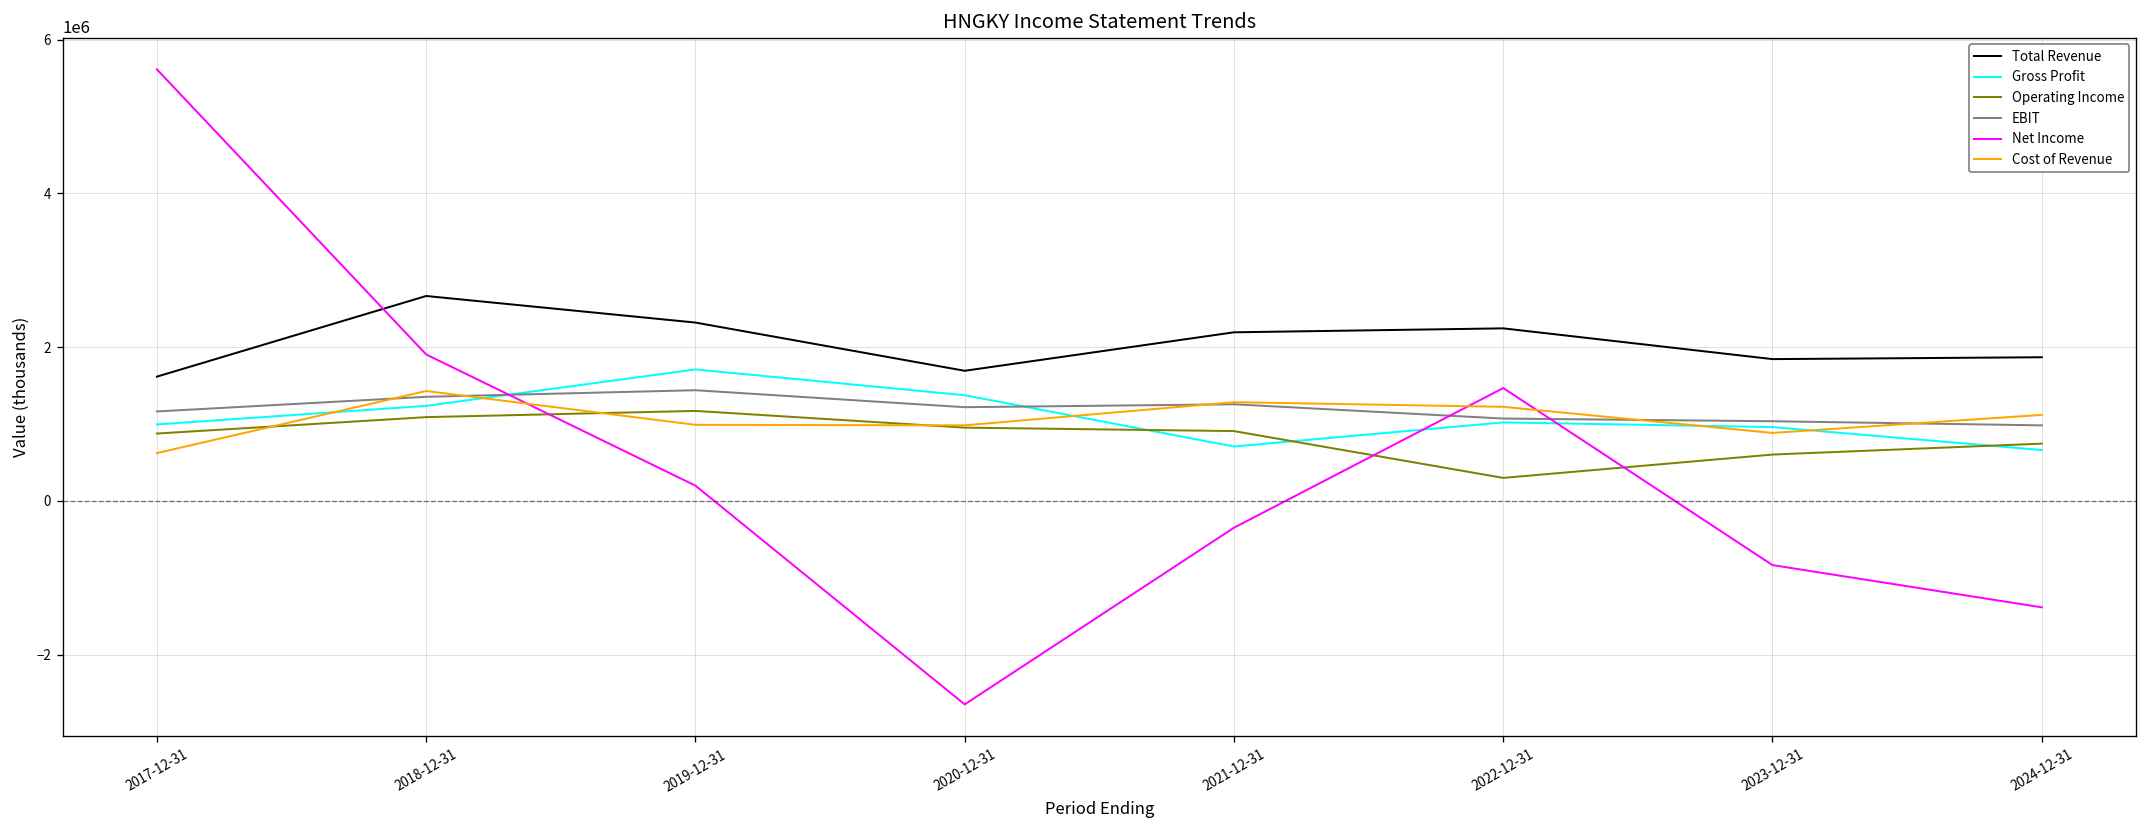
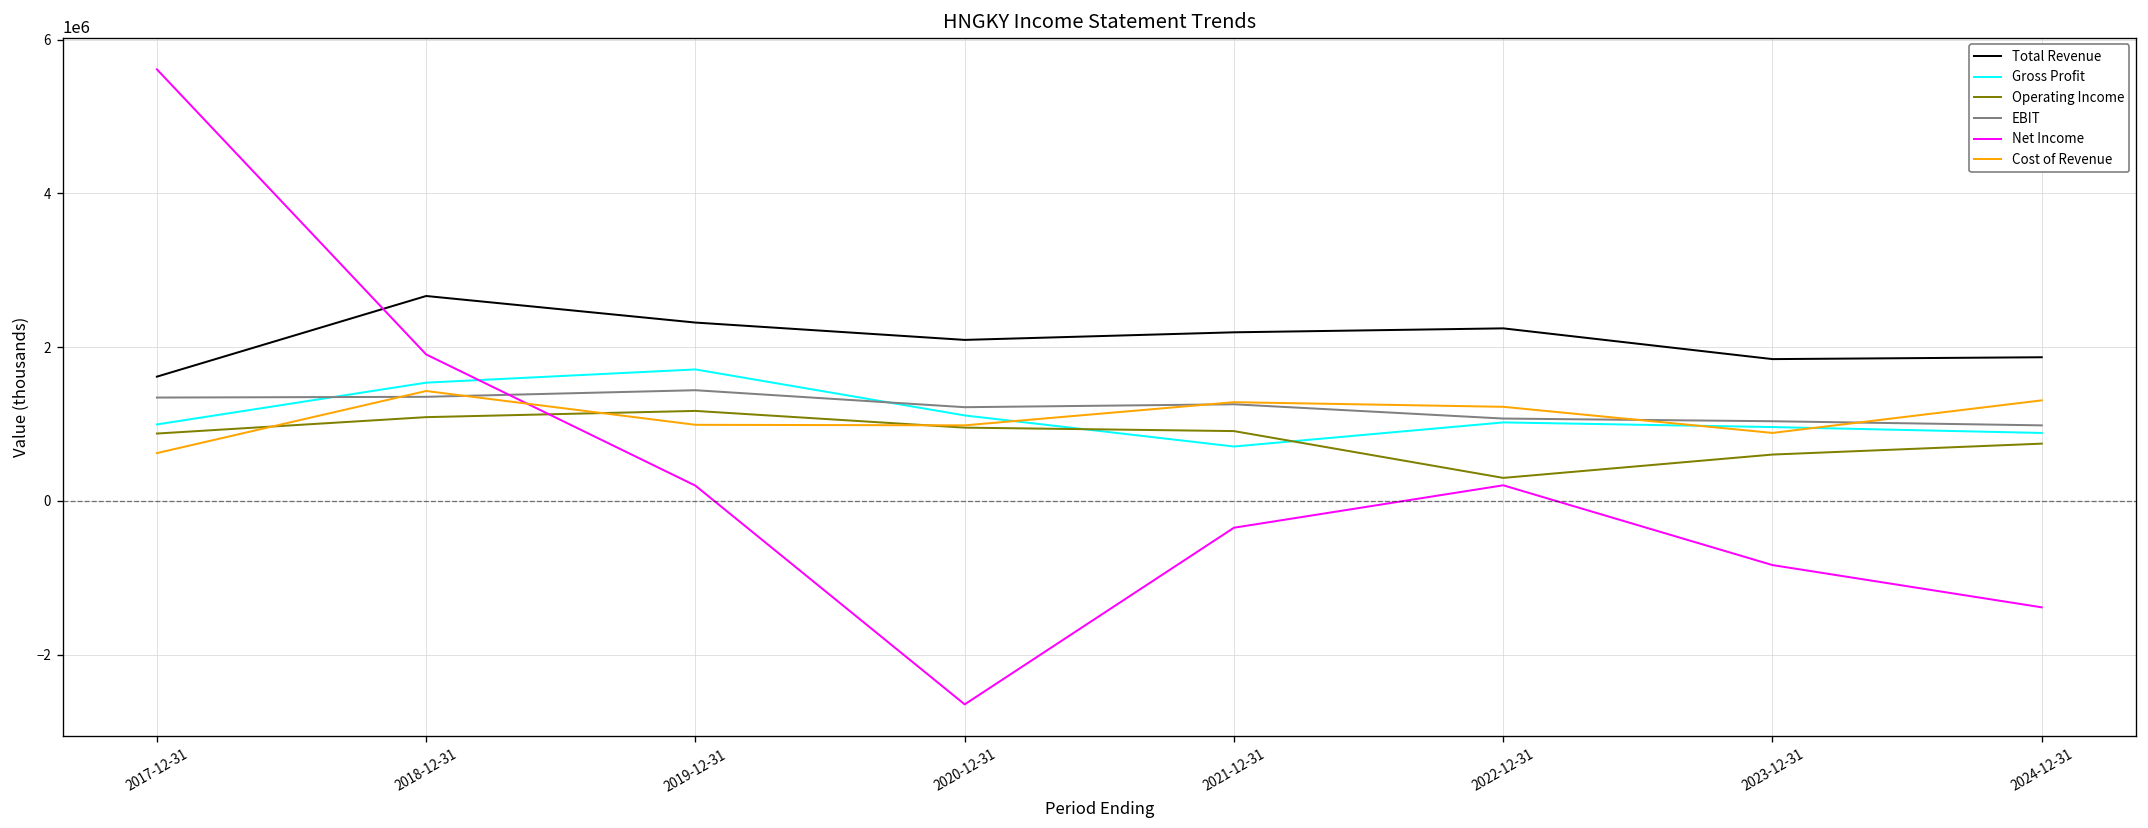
EBIT, 2017-12-31: 1200000 -> 1300000
Gross Profit, 2018-12-31: 1200000 -> 1500000
Total Revenue, 2020-12-31: 1700000 -> 2100000
Gross Profit, 2020-12-31: 1400000 -> 1100000
Net Income, 2022-12-31: 1500000 -> 200000
Gross Profit, 2024-12-31: 700000 -> 900000
Cost of Revenue, 2024-12-31: 1100000 -> 1300000
